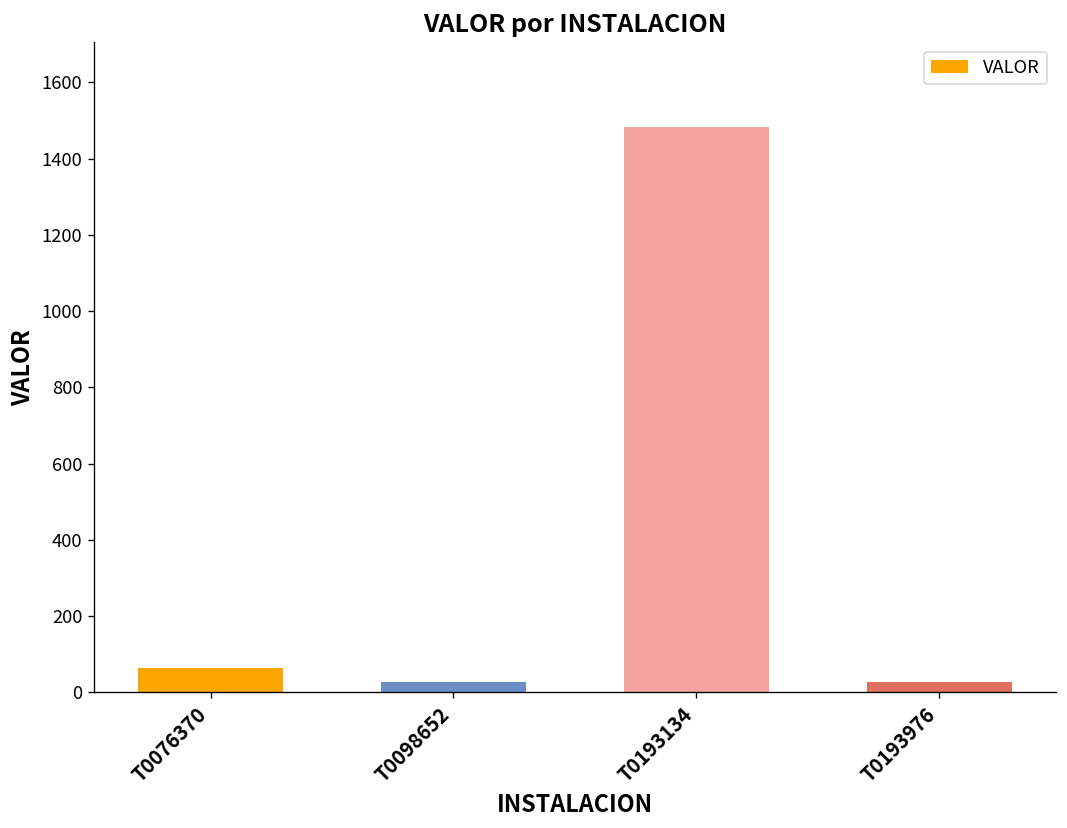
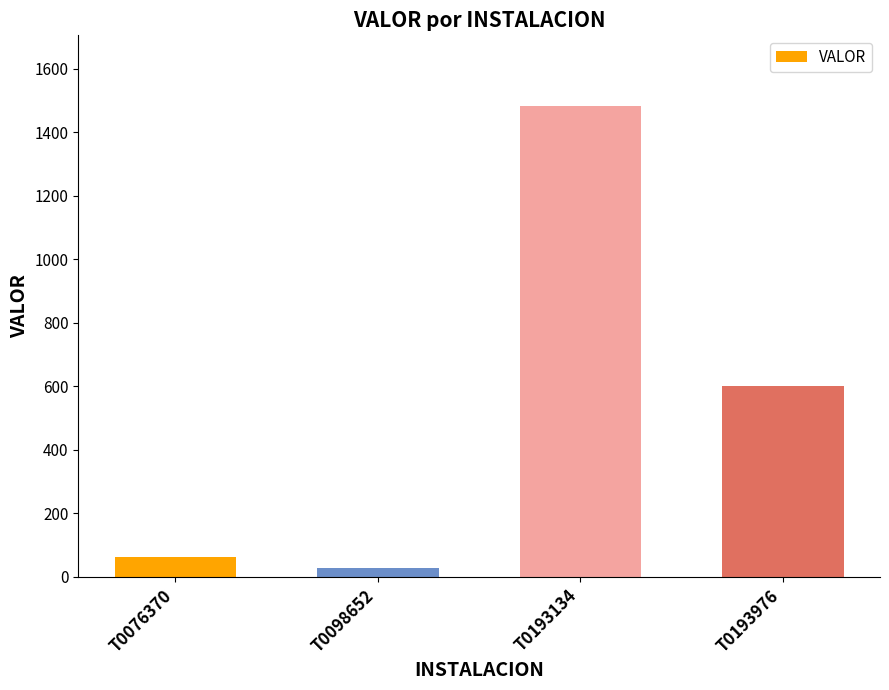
T0193976: 30 -> 600
